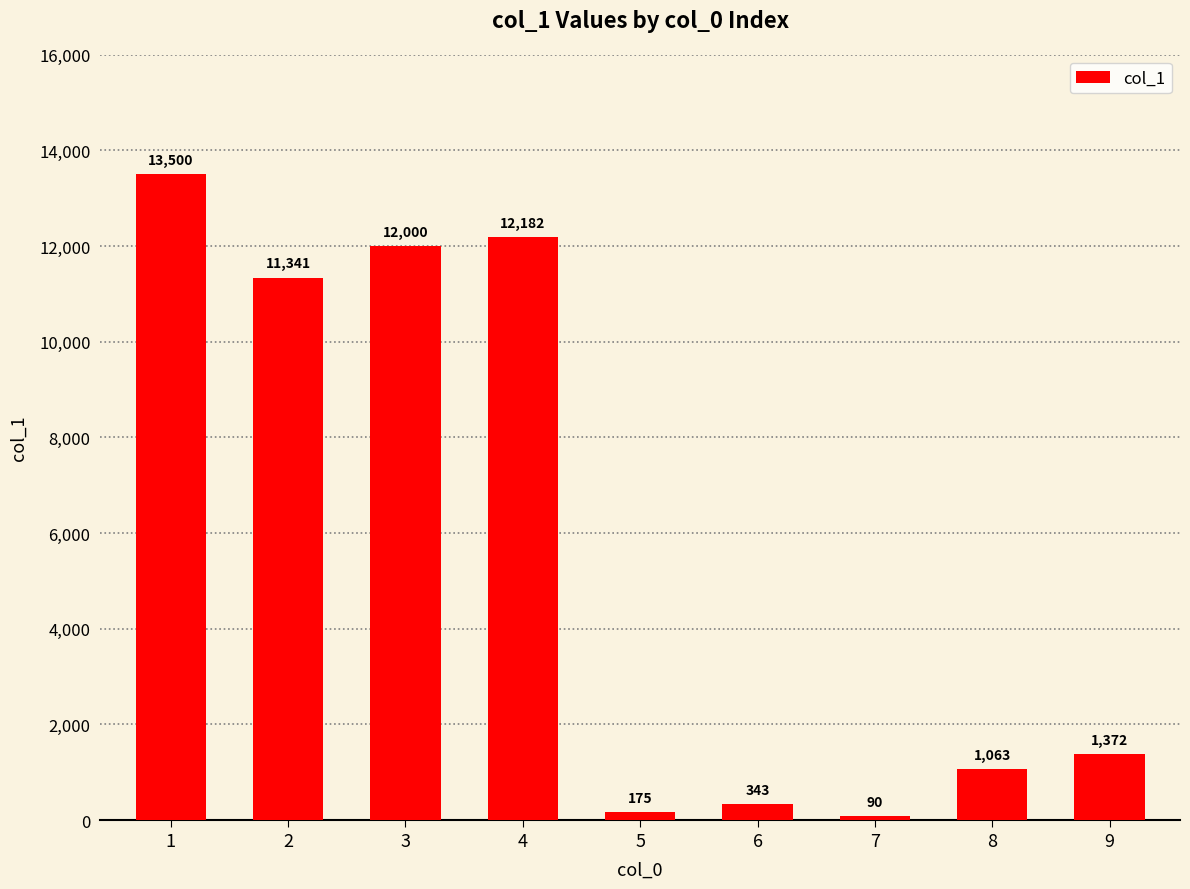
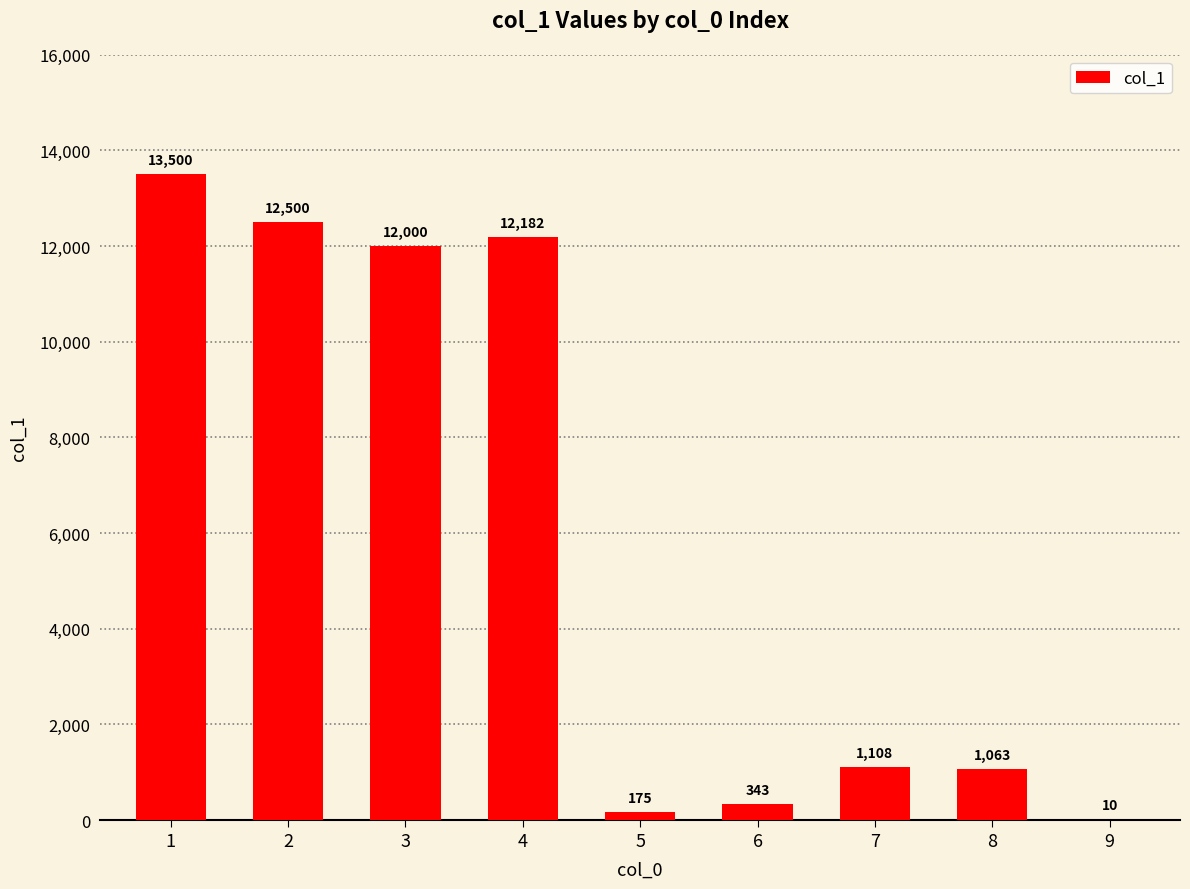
2: 11,341 -> 12,500
7: 90 -> 1,108
9: 1,372 -> 10
